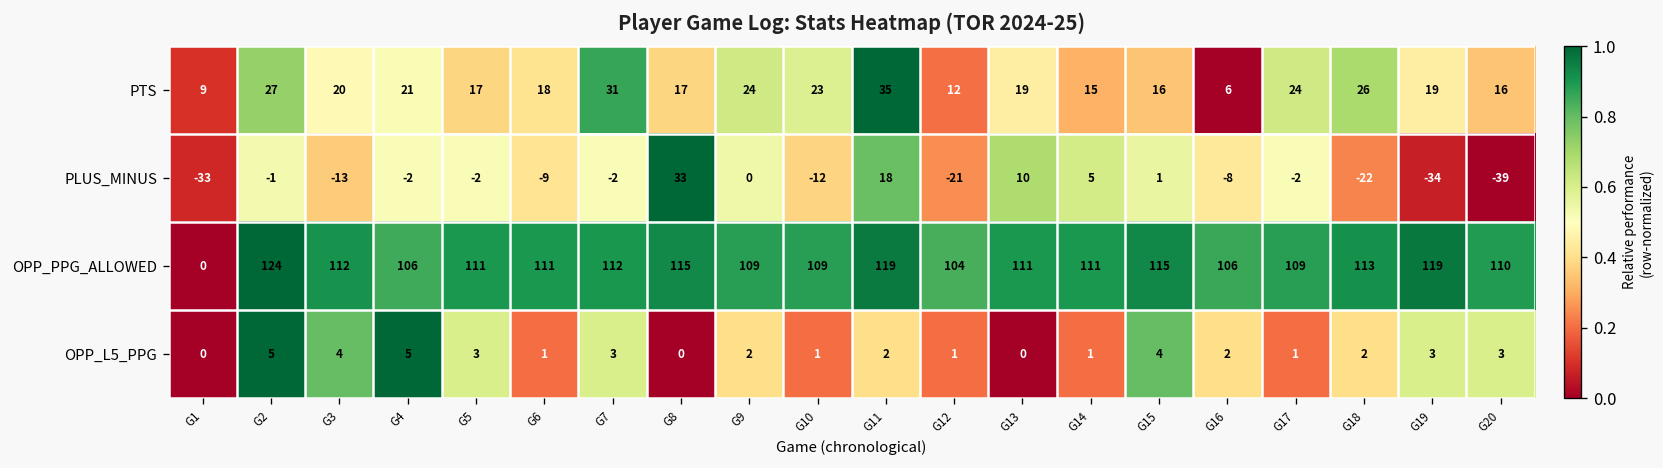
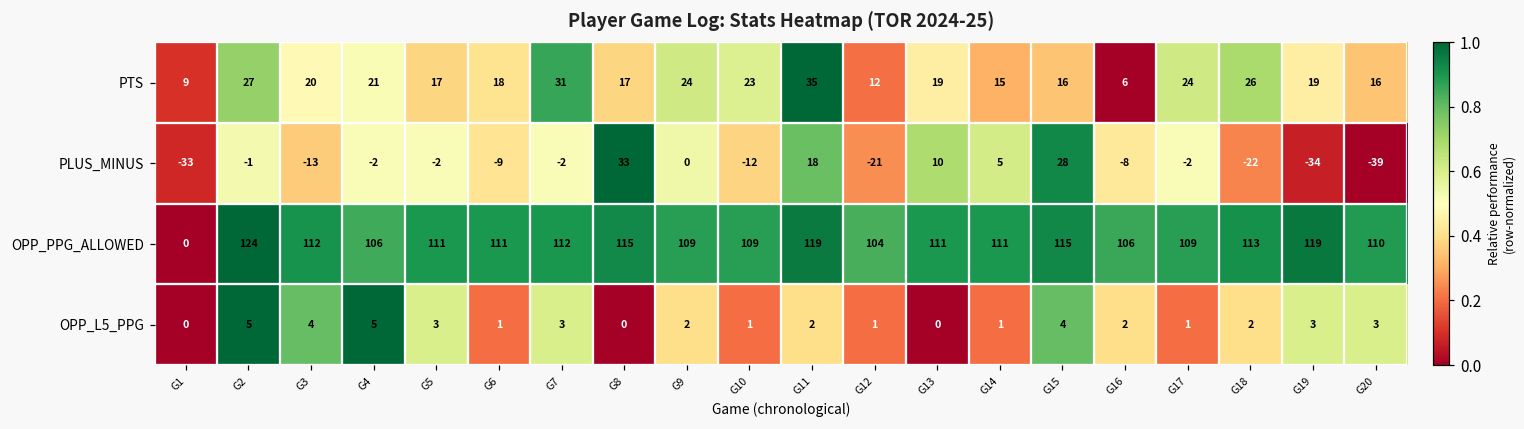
PLUS_MINUS, G15: 1 -> 28
